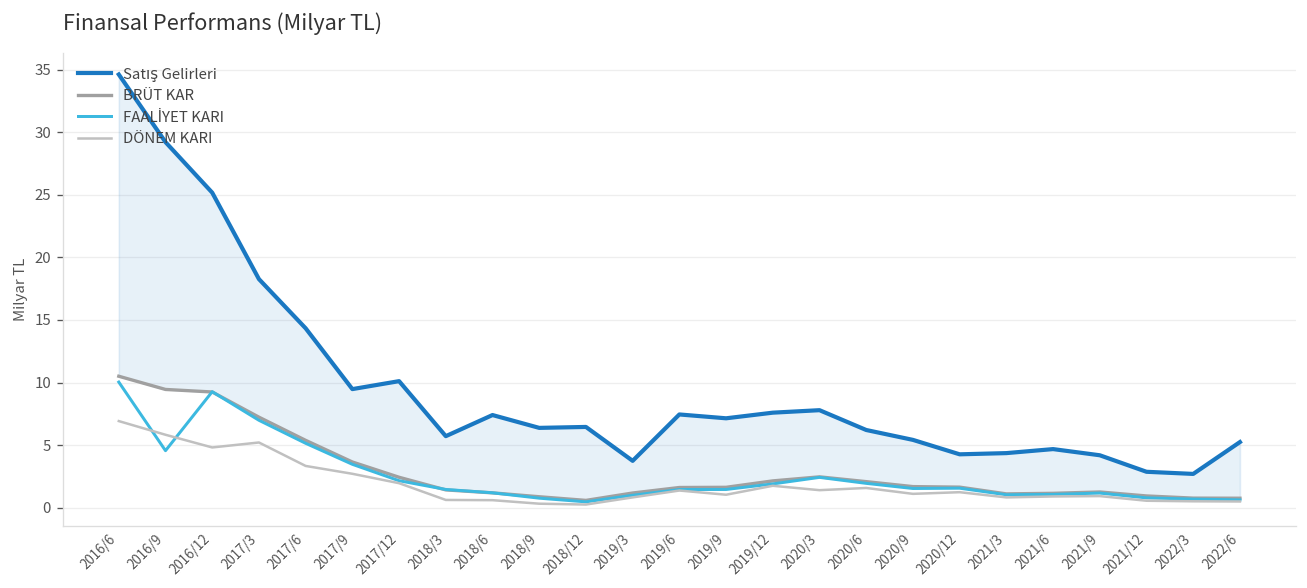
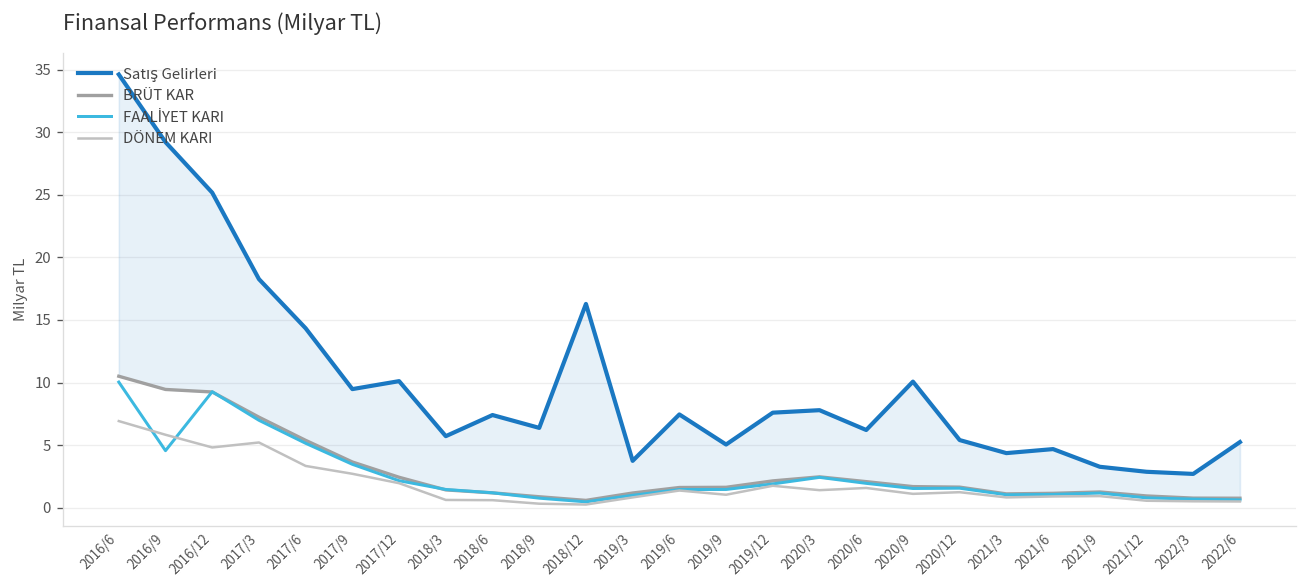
Satış Gelirleri, 2018/12: 6.5 -> 16.3
Satış Gelirleri, 2019/9: 7.1 -> 5.0
Satış Gelirleri, 2020/9: 5.4 -> 10.1
Satış Gelirleri, 2020/12: 4.3 -> 5.4
Satış Gelirleri, 2021/9: 4.2 -> 3.3
